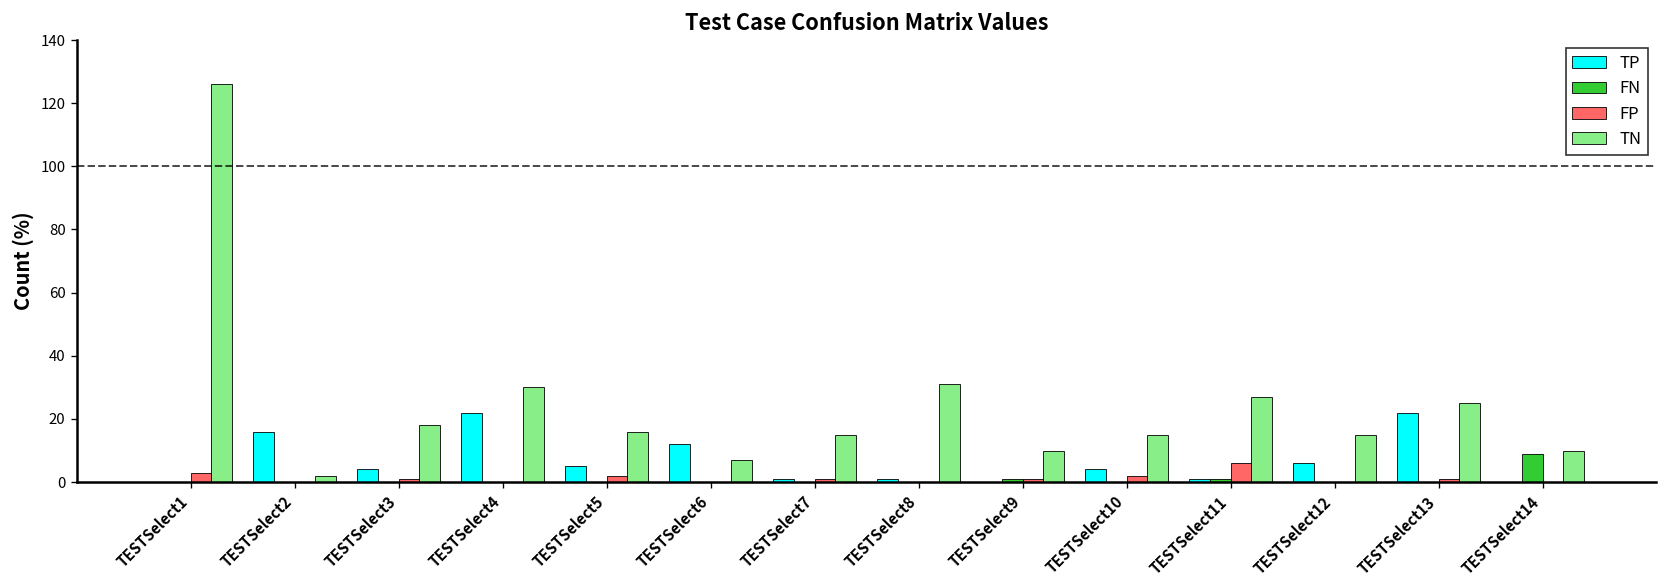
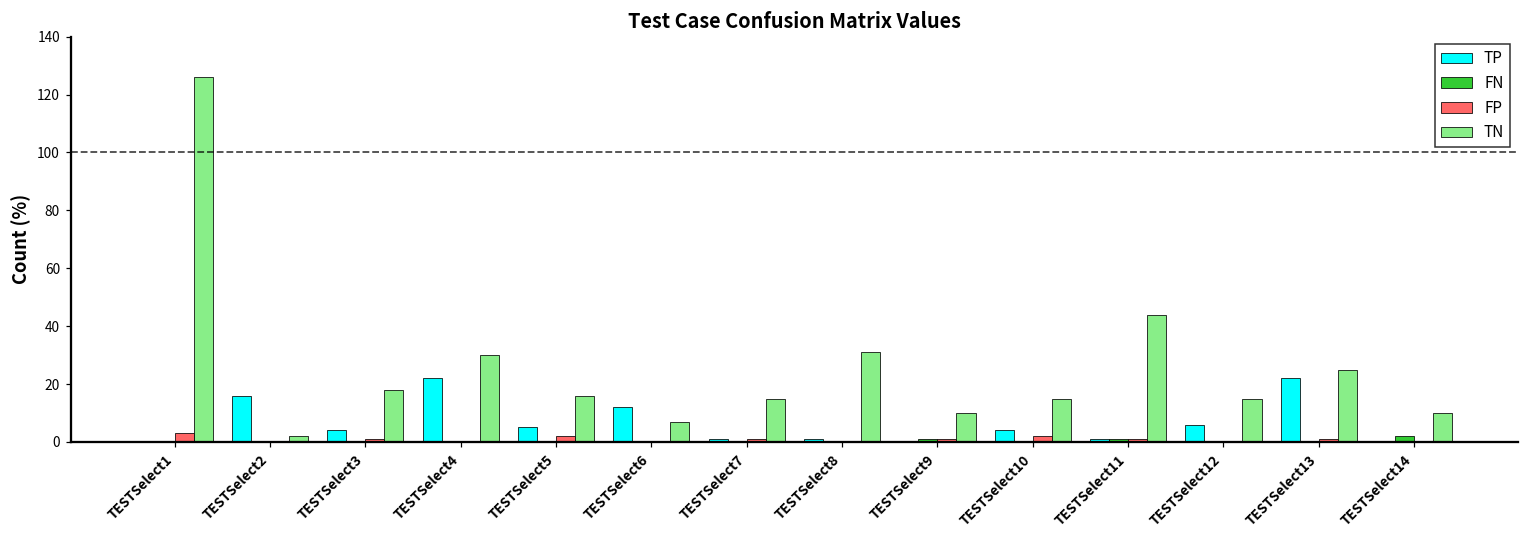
FP, TESTSelect11: 6 -> 1
TN, TESTSelect11: 27 -> 44
FN, TESTSelect14: 9 -> 2
